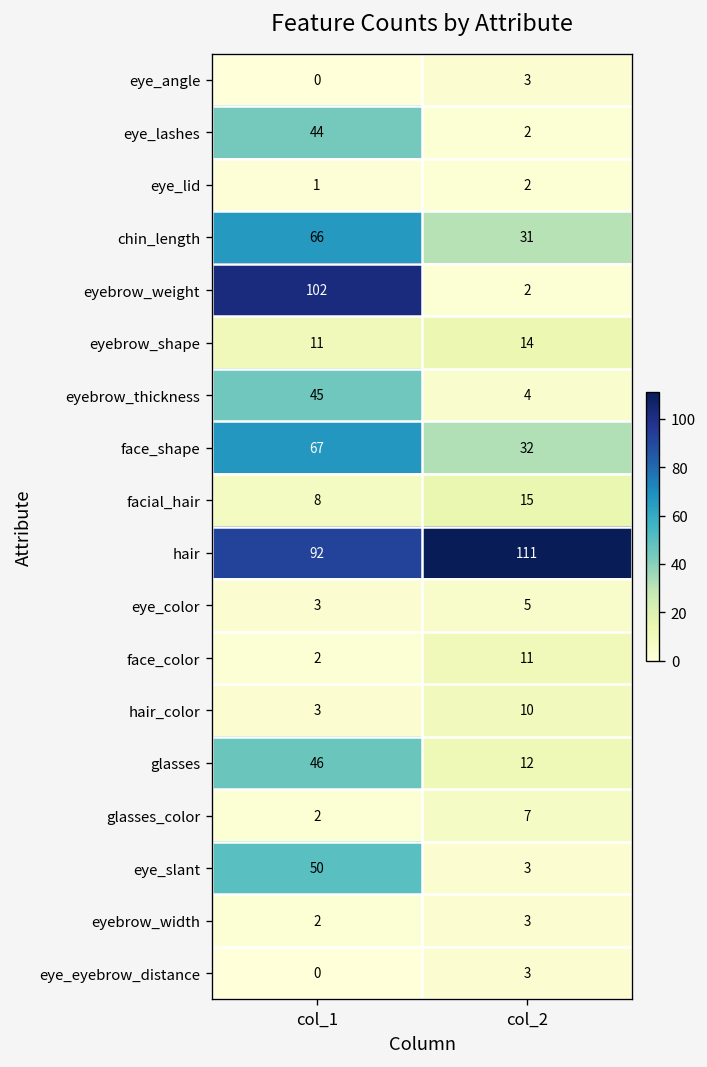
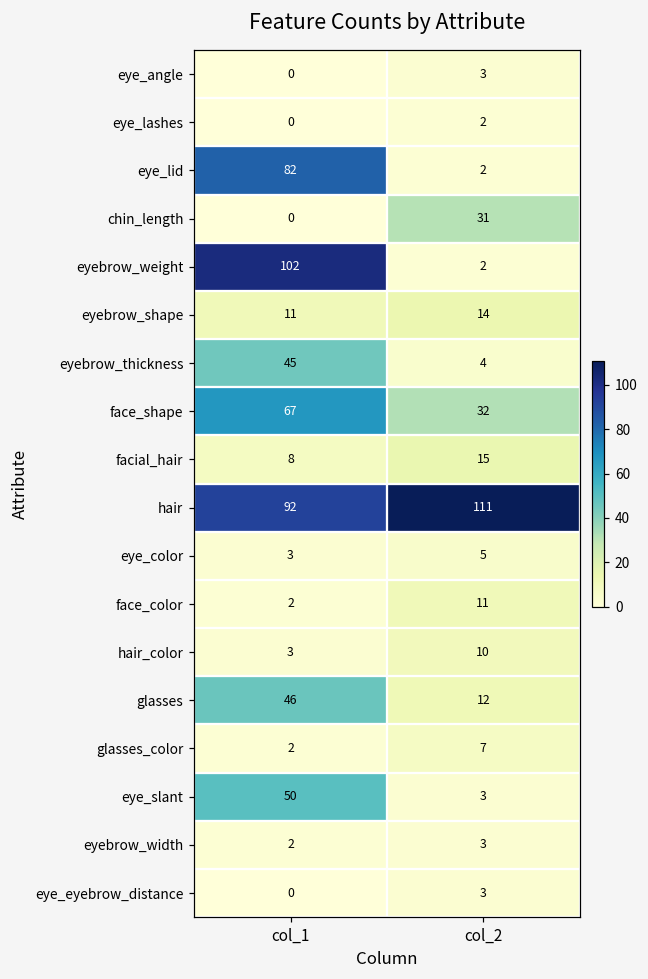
eye_lashes, col_1: 44 -> 0
eye_lid, col_1: 1 -> 82
chin_length, col_1: 66 -> 0
